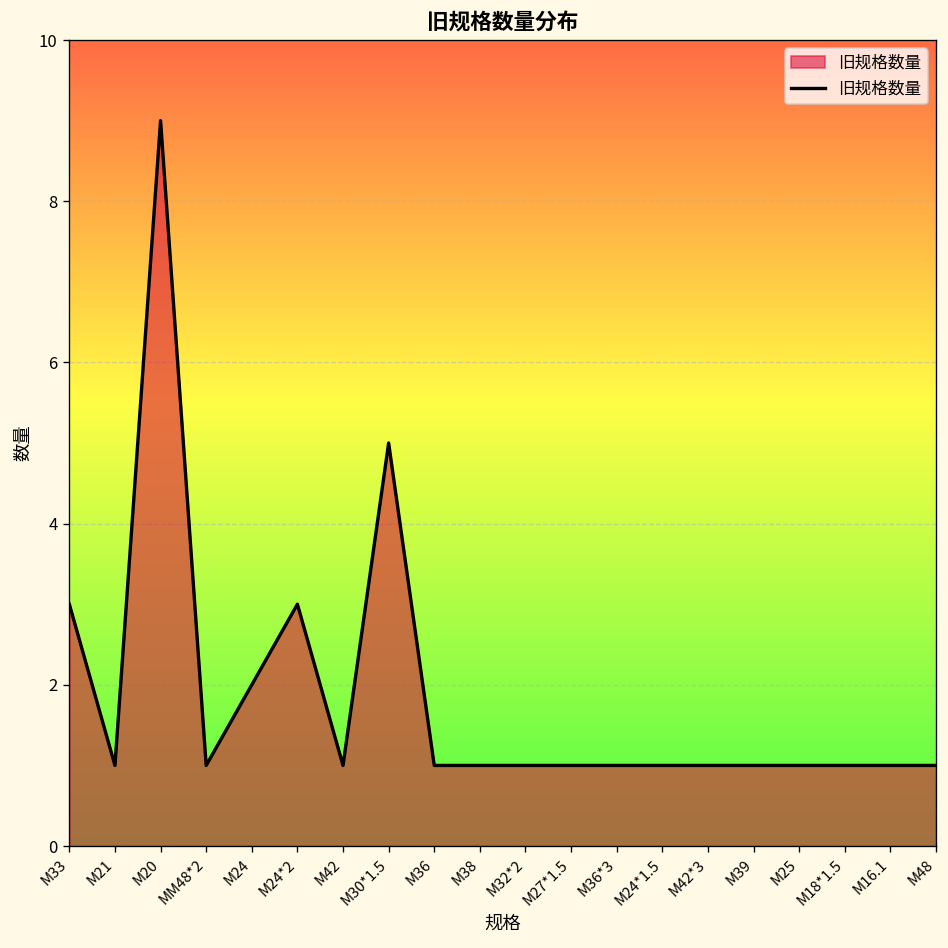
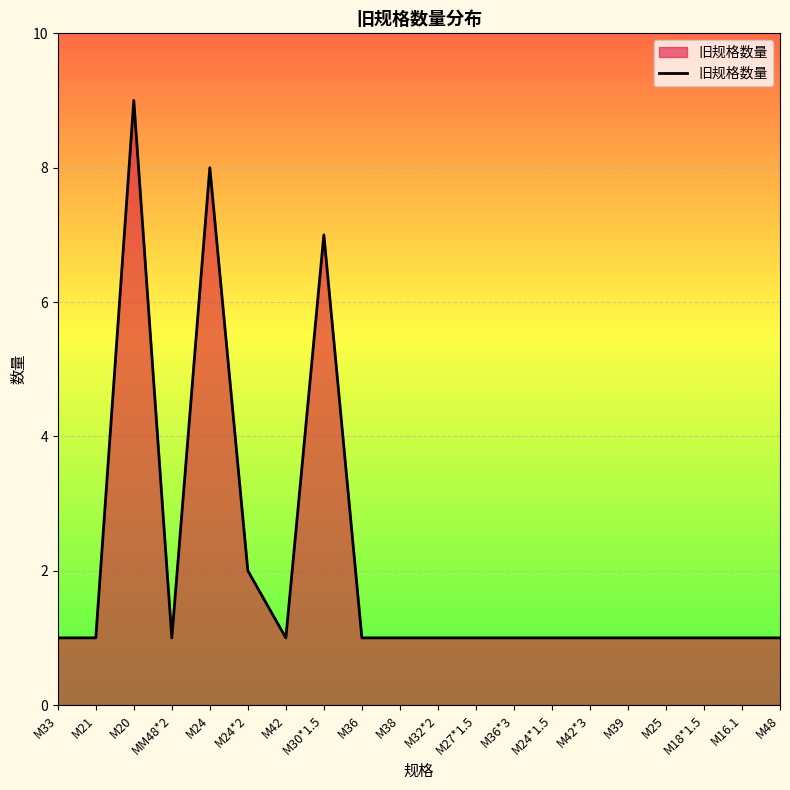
M33: 3 -> 1
M24: 2 -> 8
M24*2: 3 -> 2
M30*1.5: 5 -> 7
